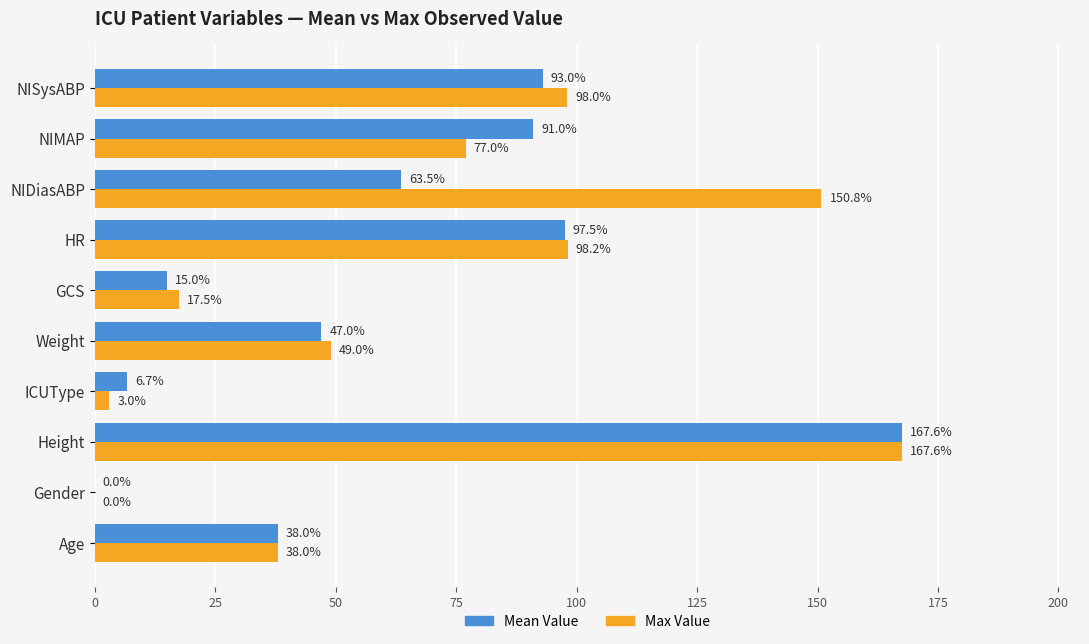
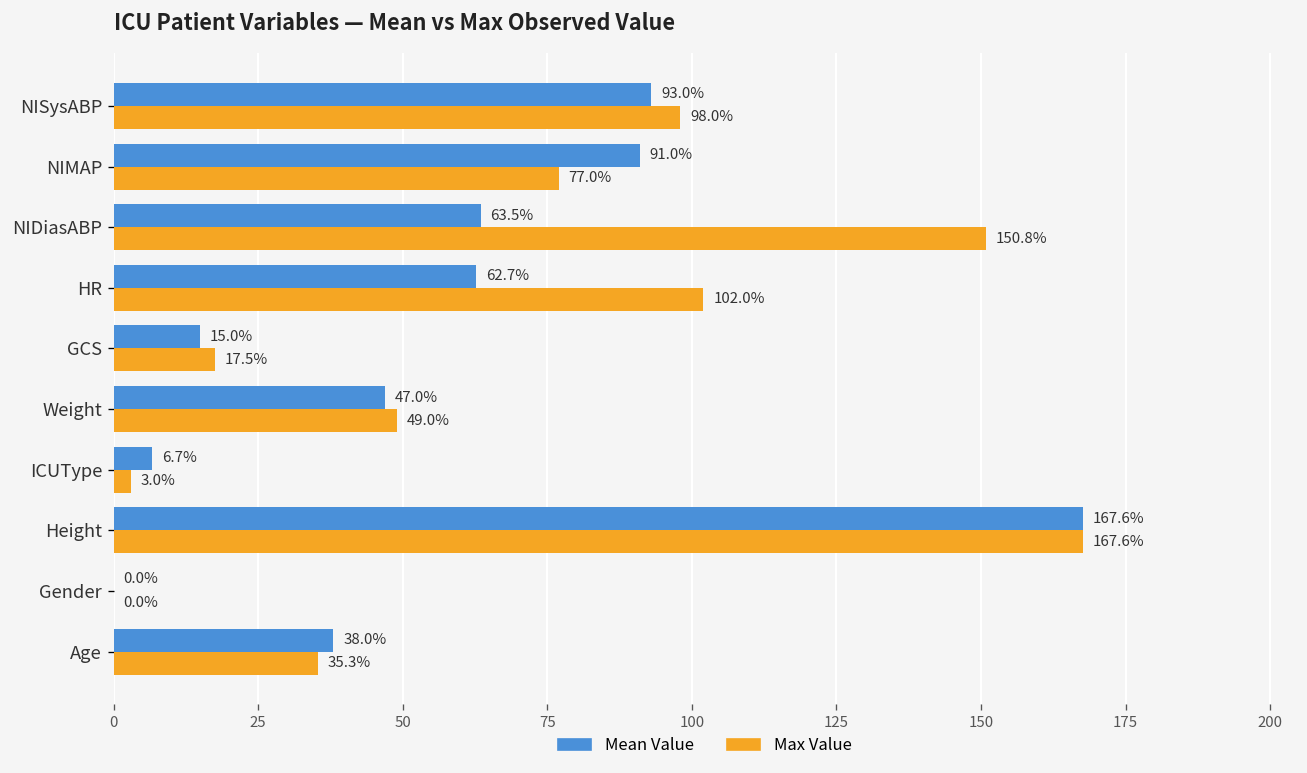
Mean Value, HR: 97.5% -> 62.7%
Max Value, HR: 98.2% -> 102.0%
Max Value, Age: 38.0% -> 35.3%
